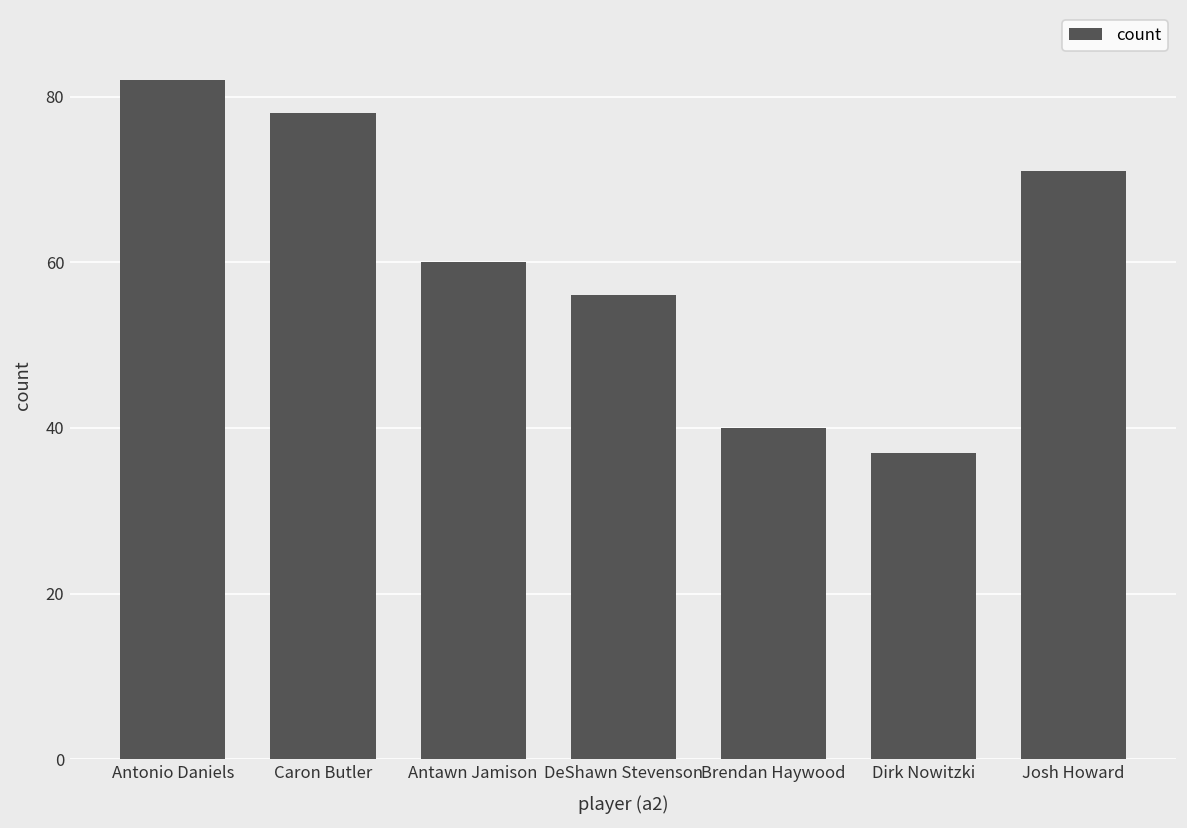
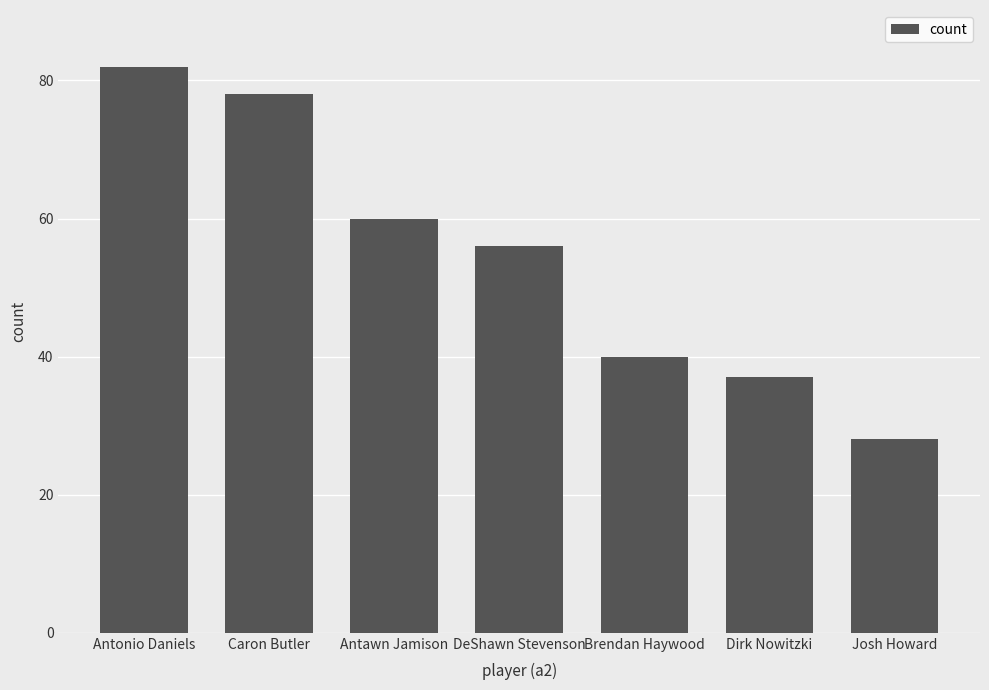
Josh Howard: 71 -> 28
